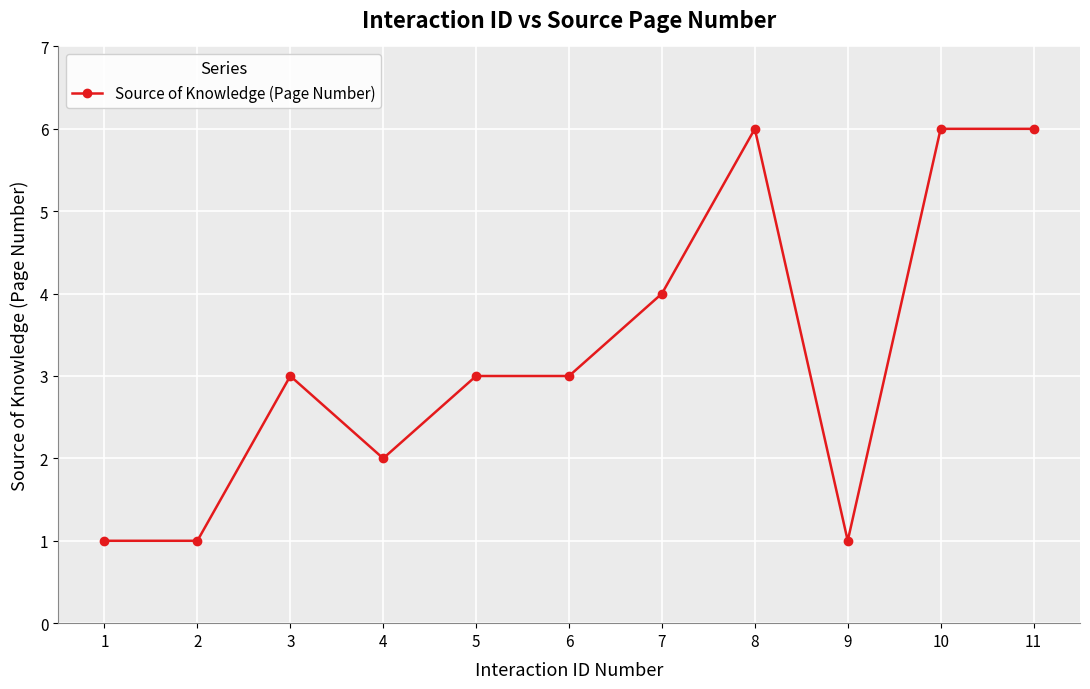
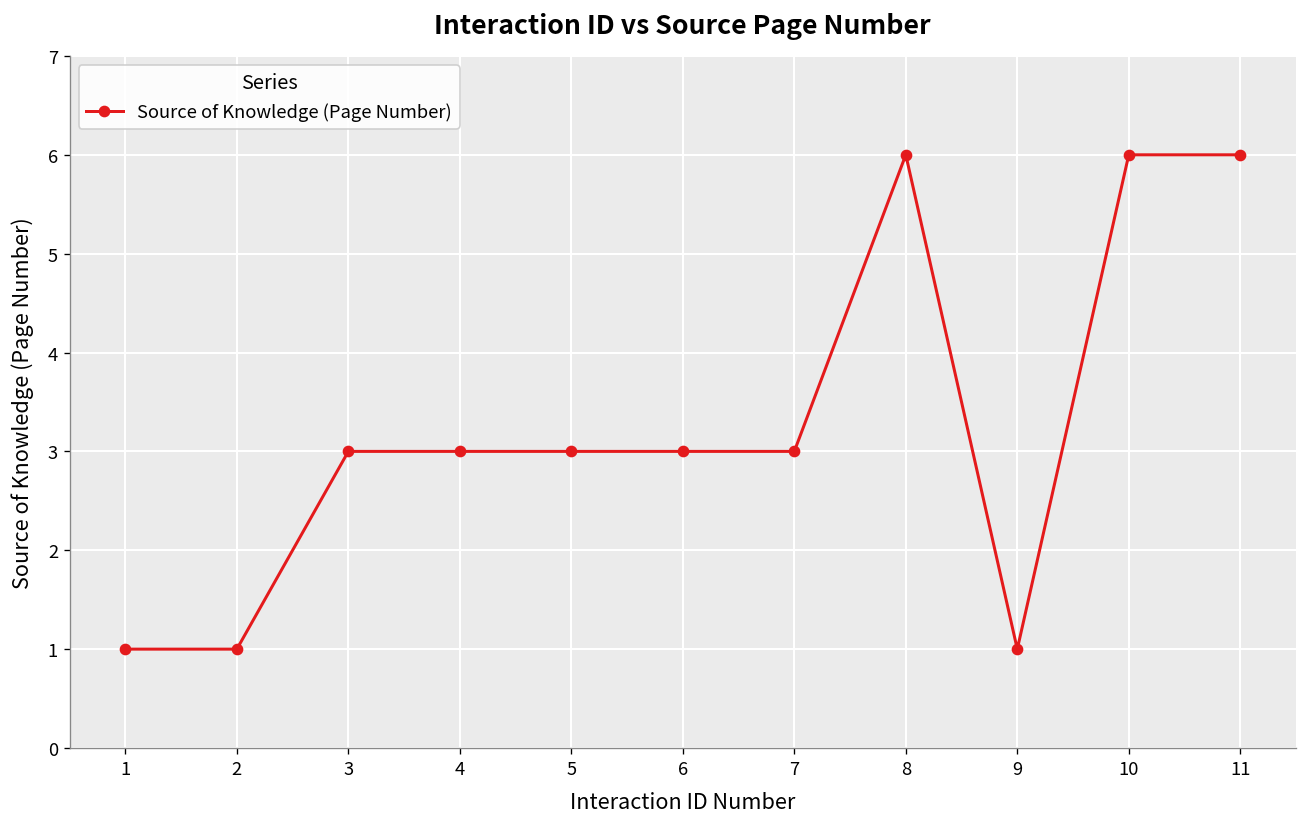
4: 2 -> 3
7: 4 -> 3
